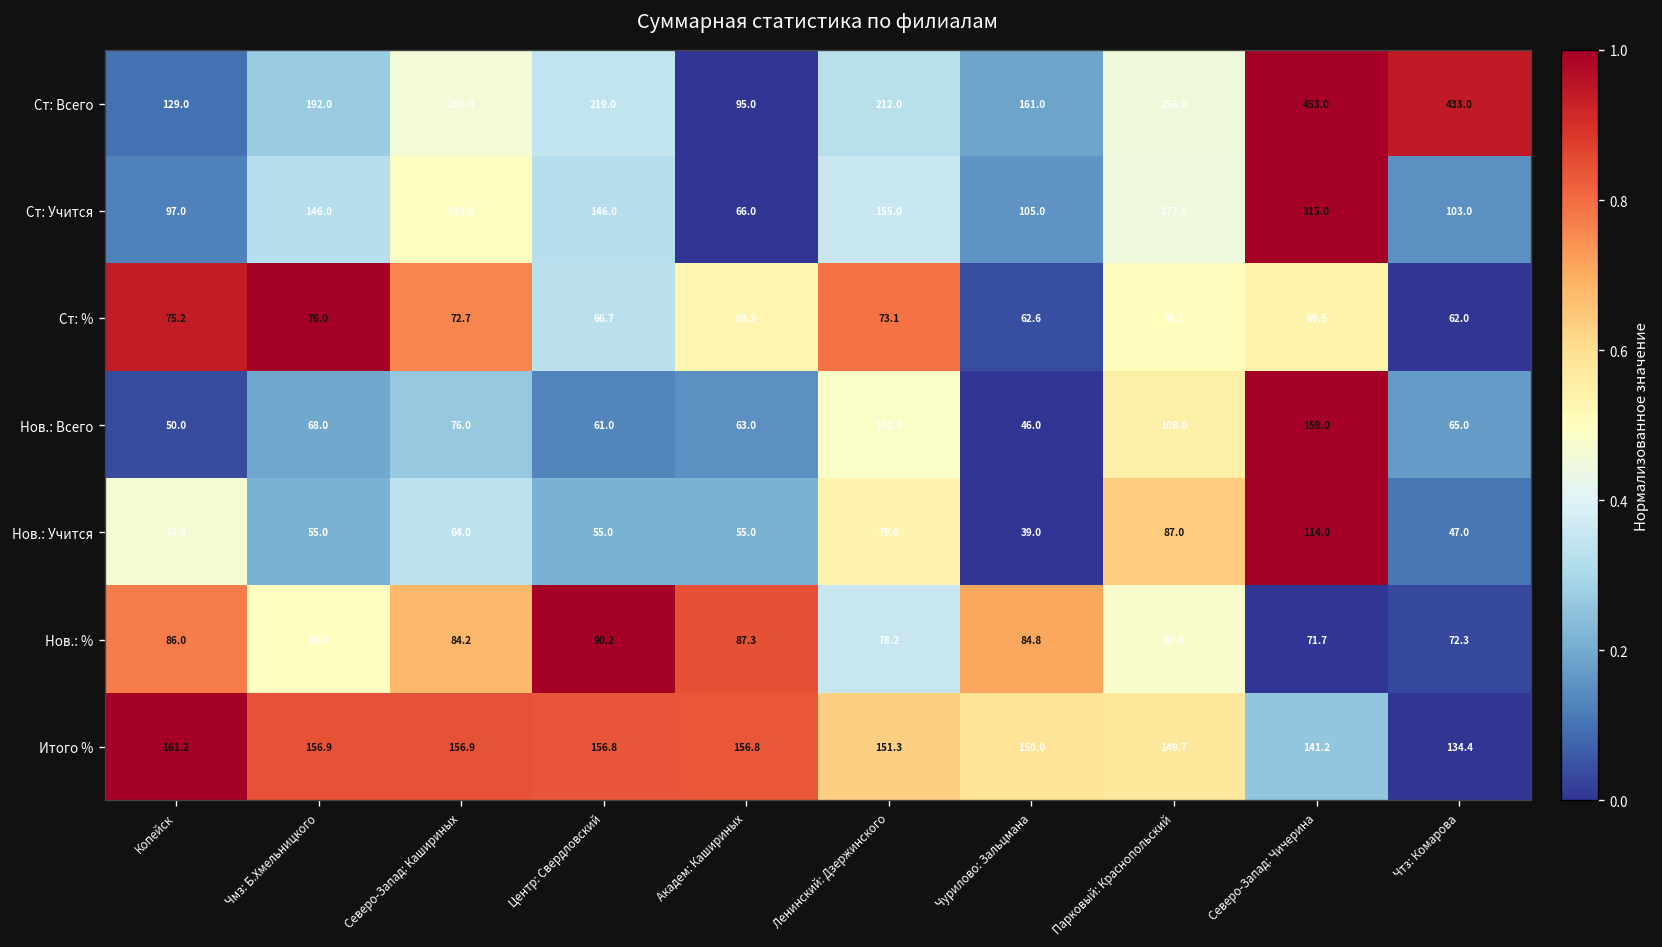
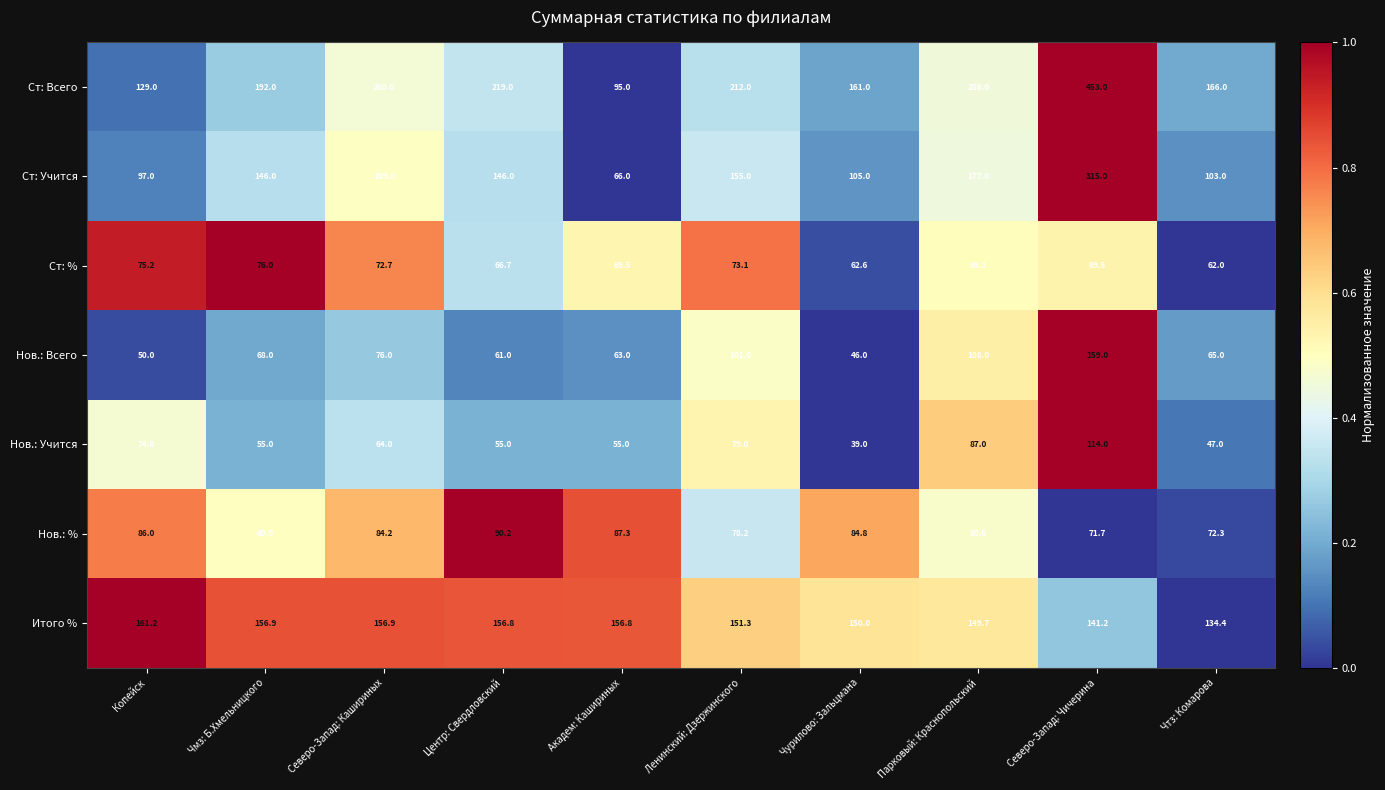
Ст: Всего, Чтз: Комарова: 433.0 -> 166.0
